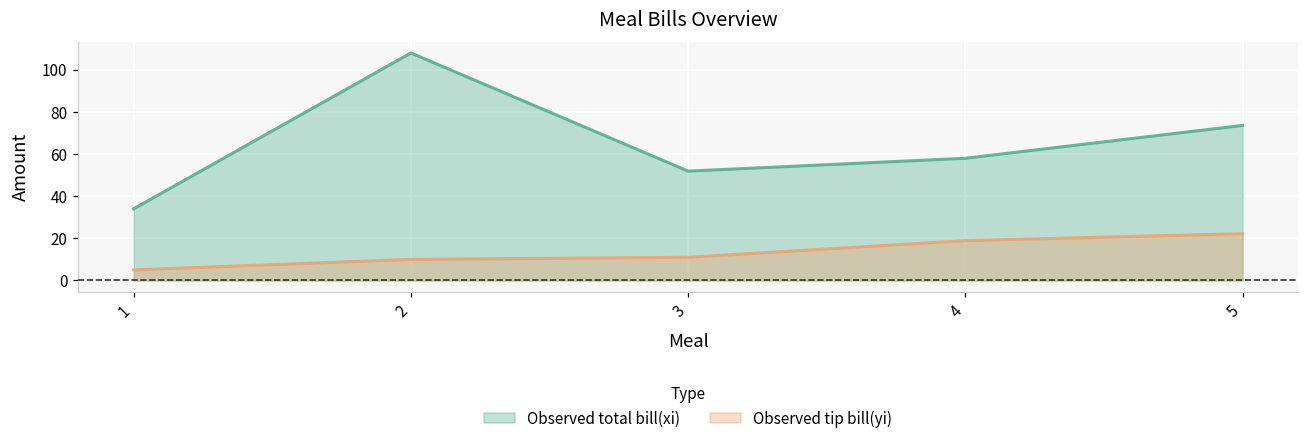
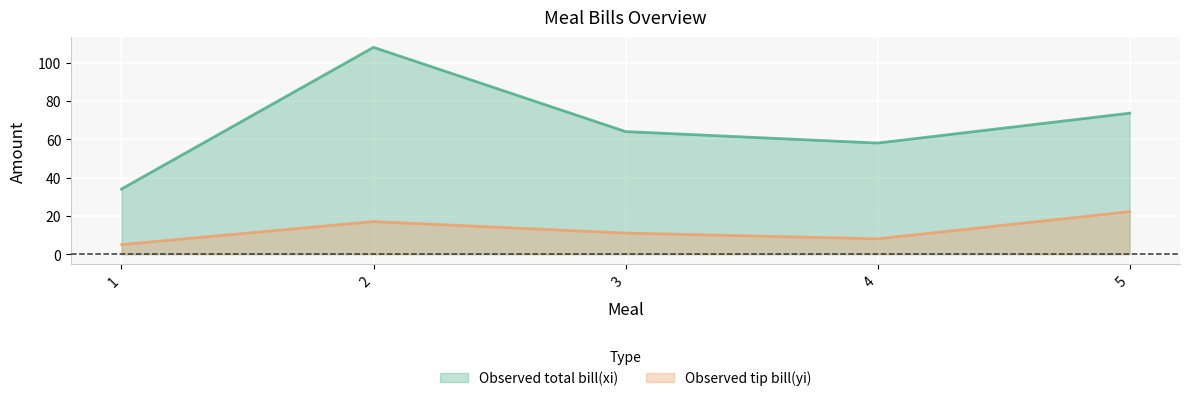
Observed tip bill(yi), 2: 10 -> 17
Observed total bill(xi), 3: 52 -> 64
Observed tip bill(yi), 4: 19 -> 8
